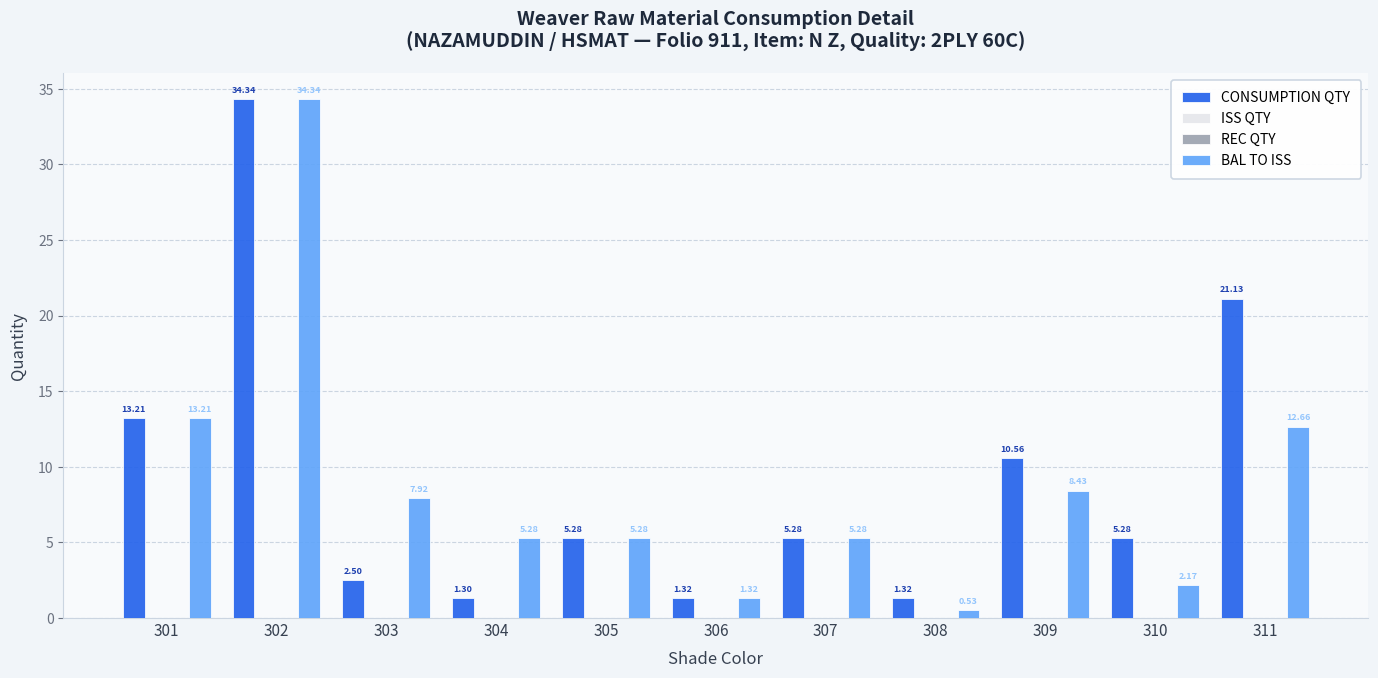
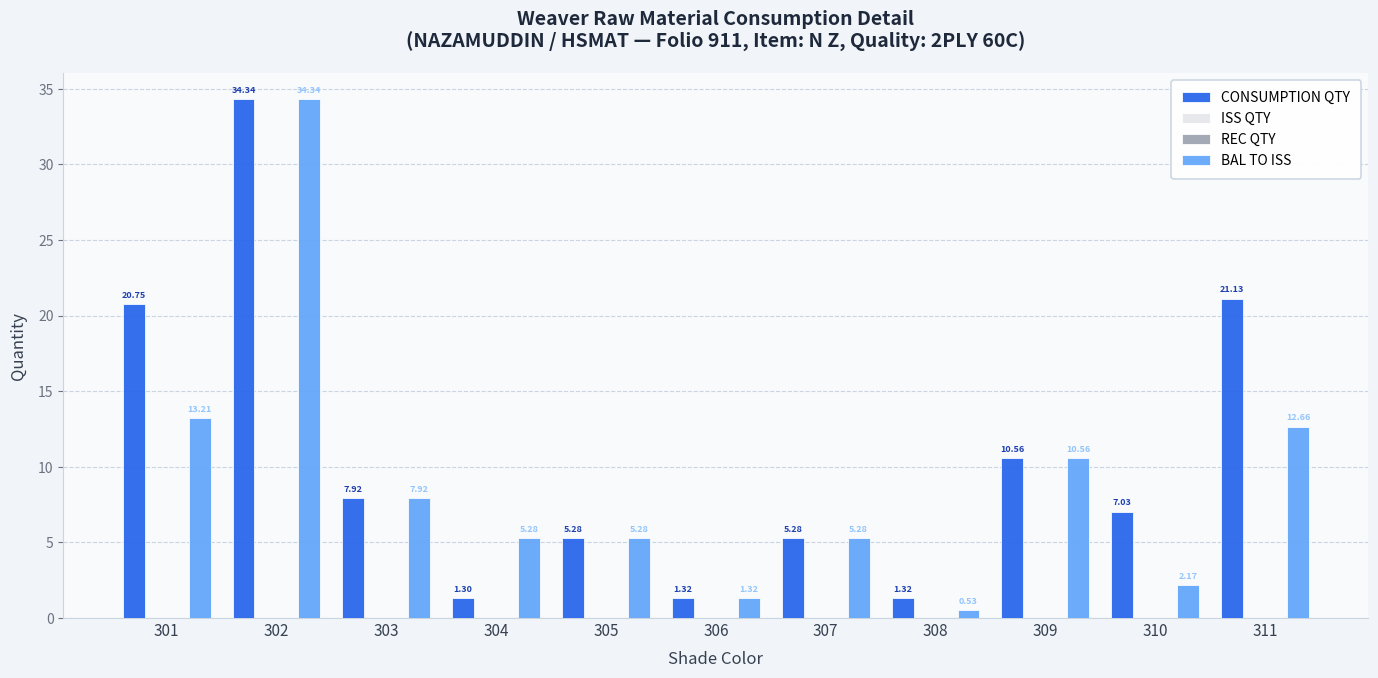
CONSUMPTION QTY, 301: 13.21 -> 20.75
CONSUMPTION QTY, 303: 2.50 -> 7.92
BAL TO ISS, 309: 8.43 -> 10.56
CONSUMPTION QTY, 310: 5.28 -> 7.03
